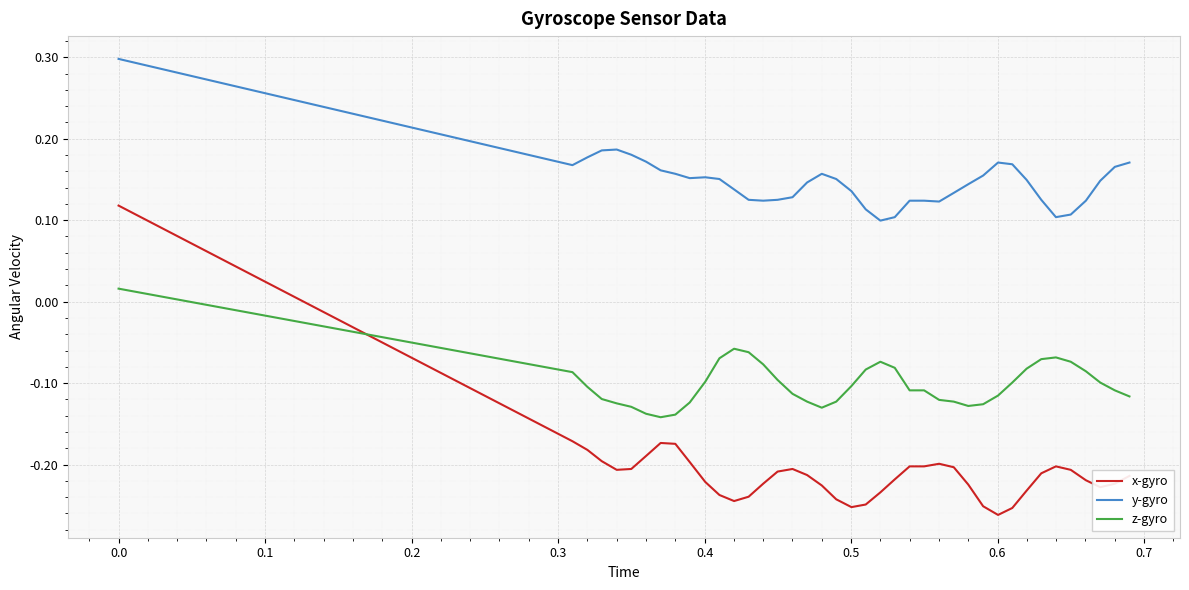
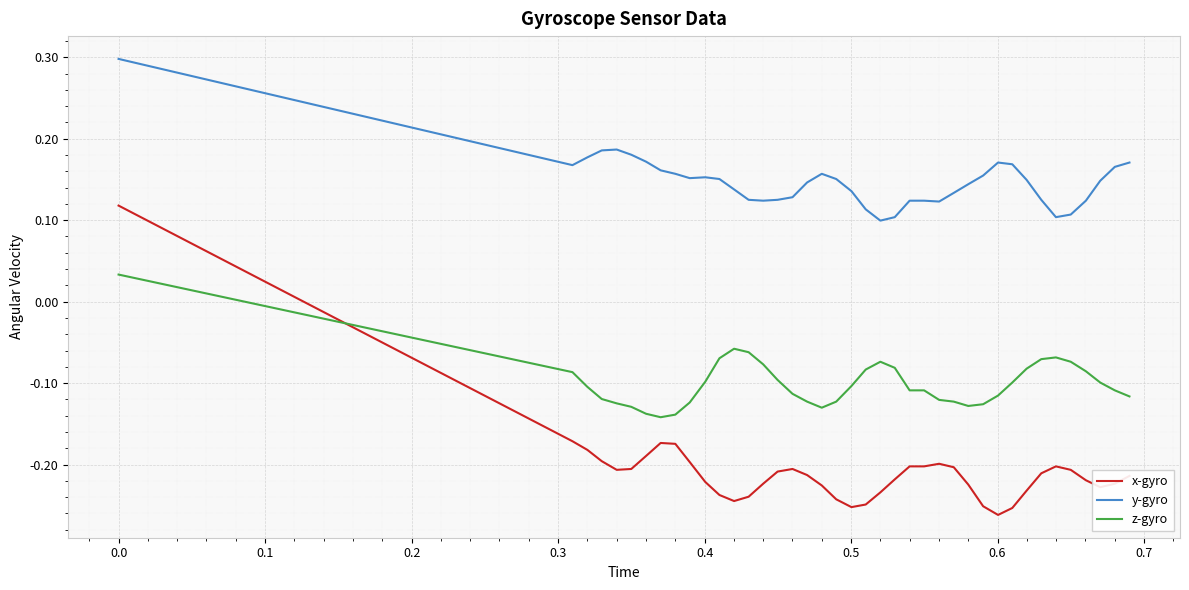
z-gyro, 0.0: 0.02 -> 0.03
